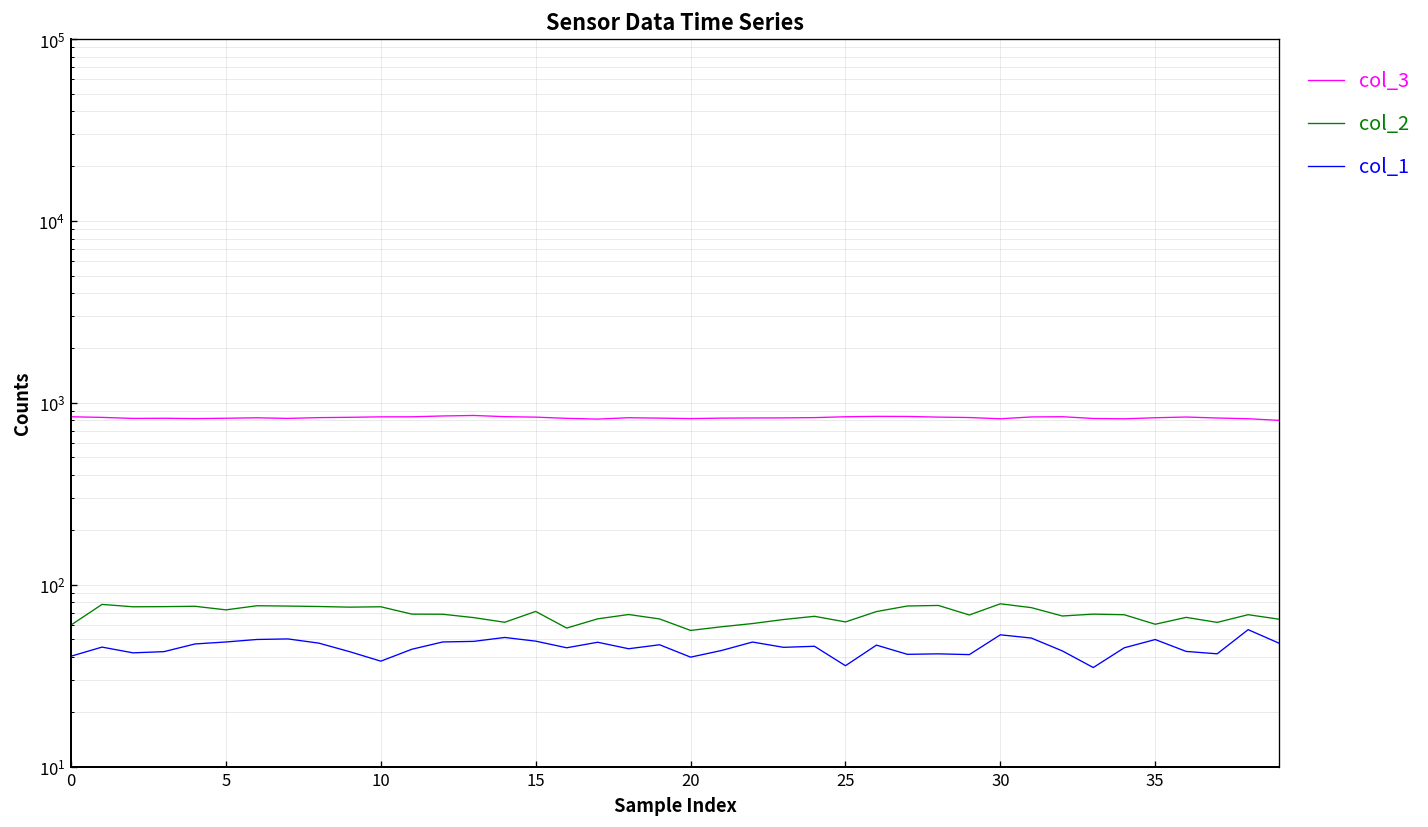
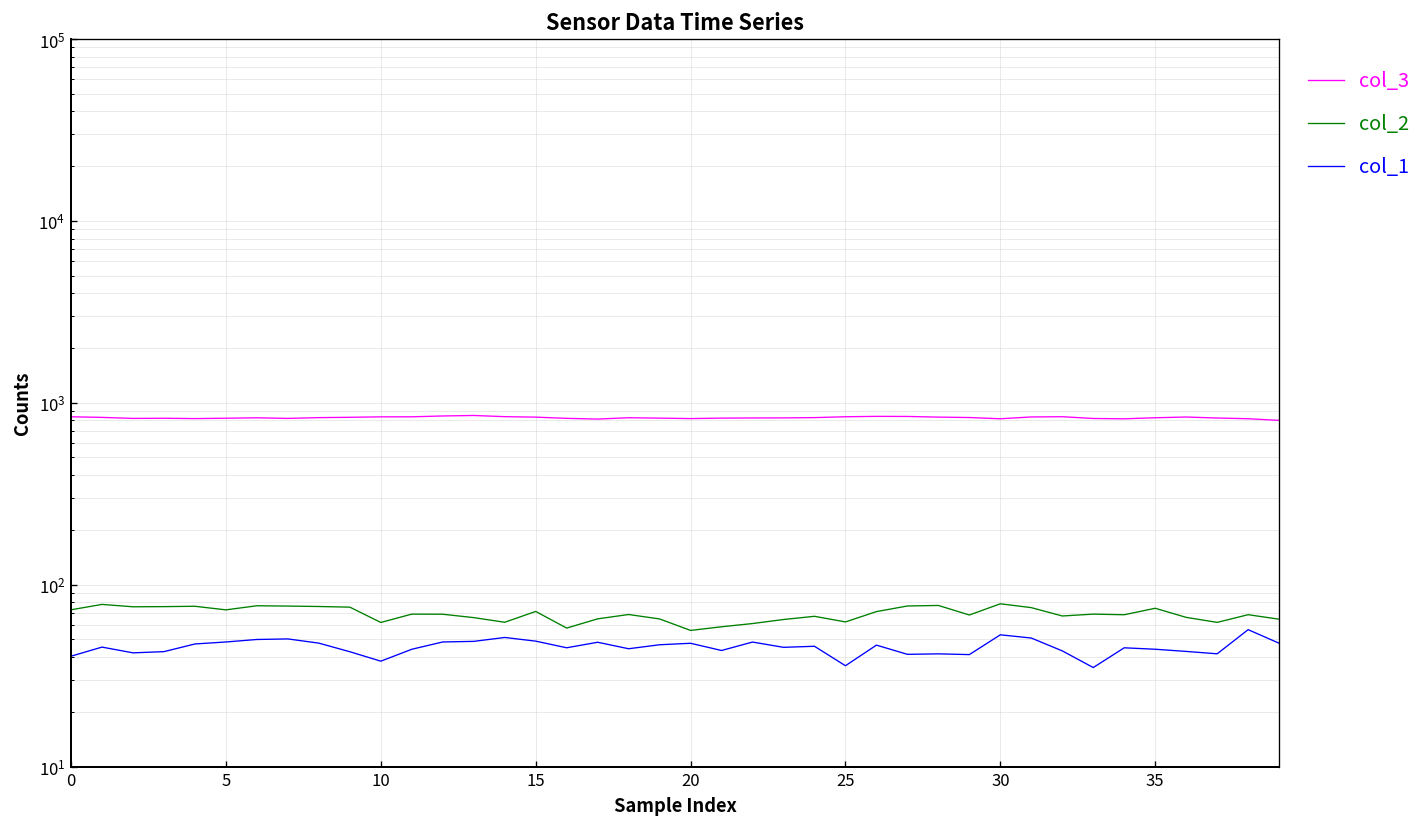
col_2, 0: 60 -> 70
col_2, 10: 80 -> 62
col_1, 20: 40 -> 48
col_2, 35: 61 -> 70
col_1, 35: 50 -> 44
